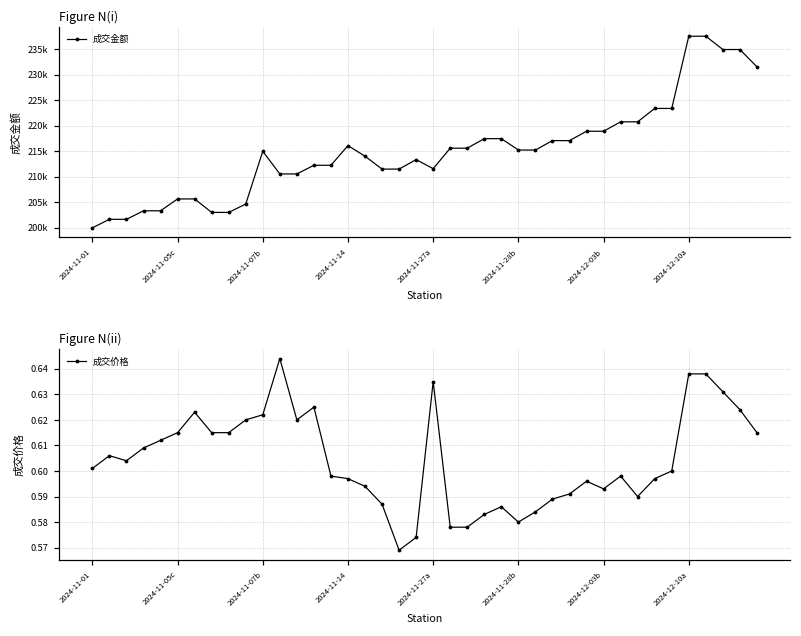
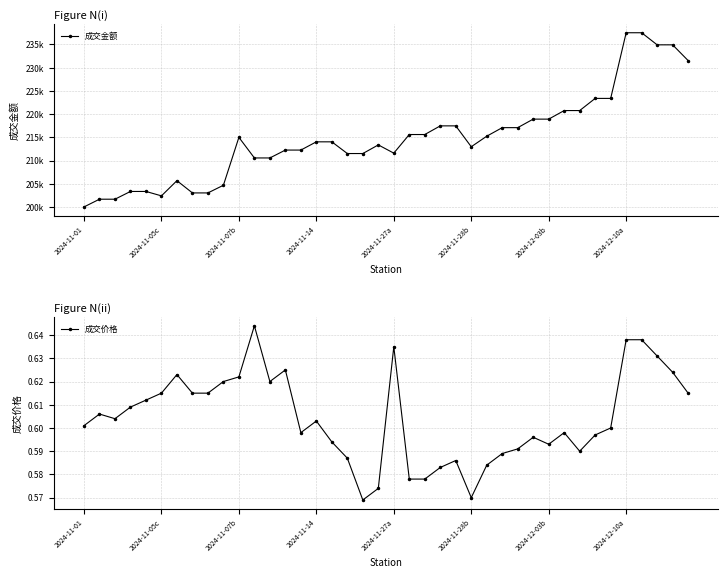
Figure N(i), 2024-11-05c: 206000 -> 202000
Figure N(i), 2024-11-14: 216000 -> 214000
Figure N(i), 2024-11-28b: 215000 -> 213000
Figure N(ii), 2024-11-14: 0.597 -> 0.603
Figure N(ii), 2024-11-28b: 0.58 -> 0.57
